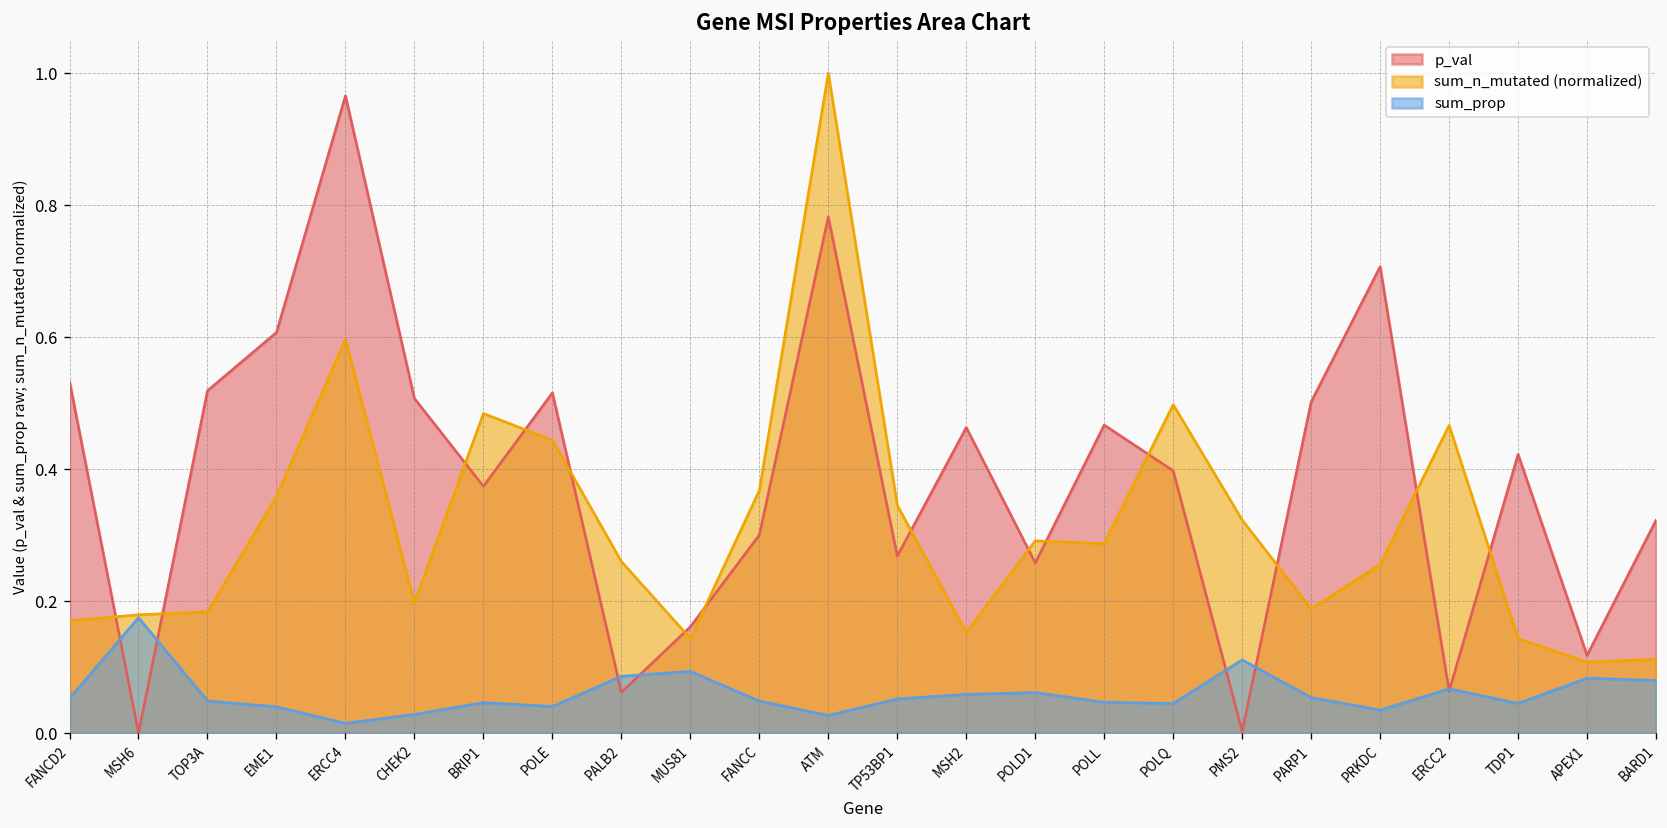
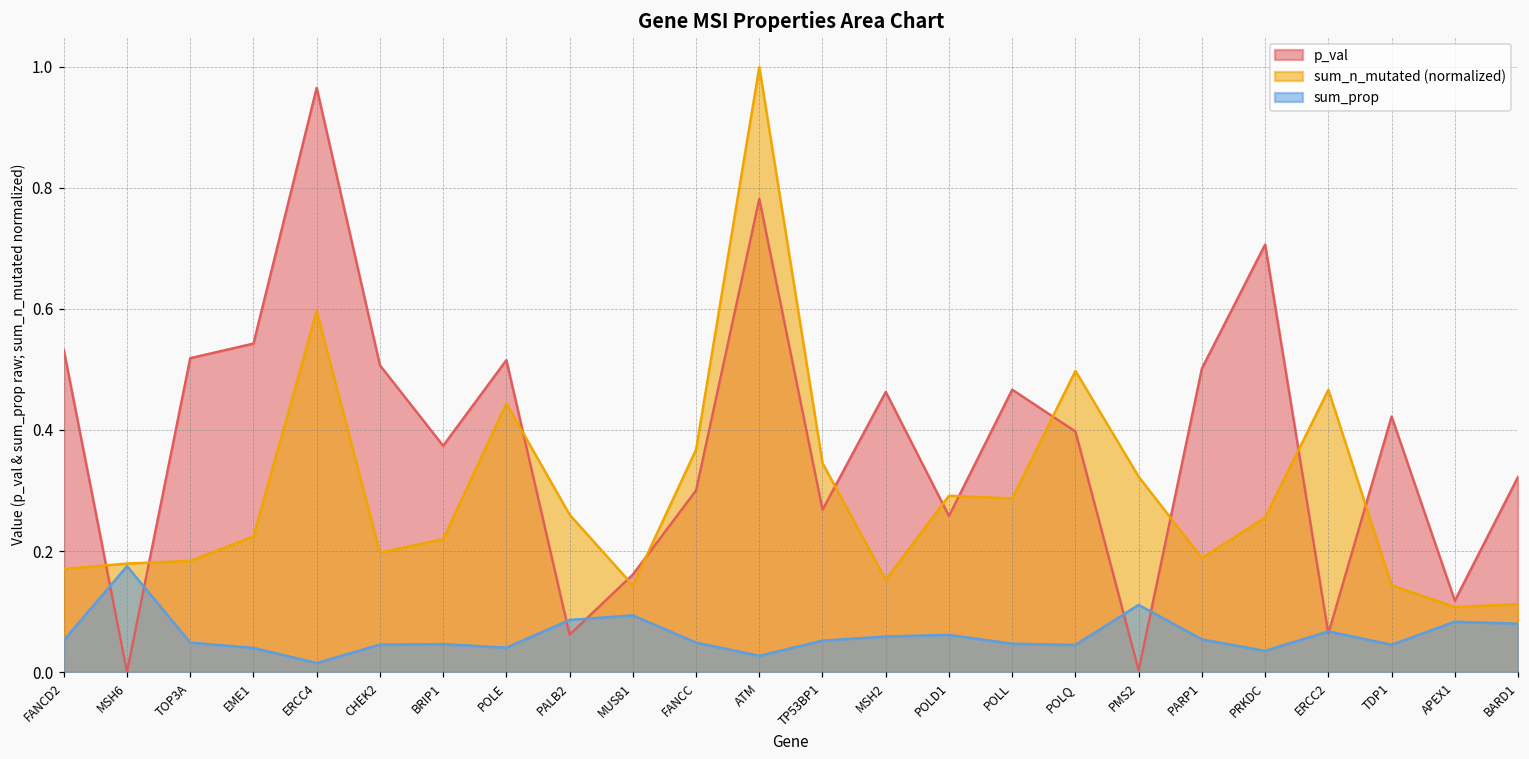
p_val, EME1: 0.61 -> 0.54
sum_n_mutated (normalized), EME1: 0.36 -> 0.22
sum_prop, CHEK2: 0.03 -> 0.05
sum_n_mutated (normalized), BRIP1: 0.48 -> 0.22
